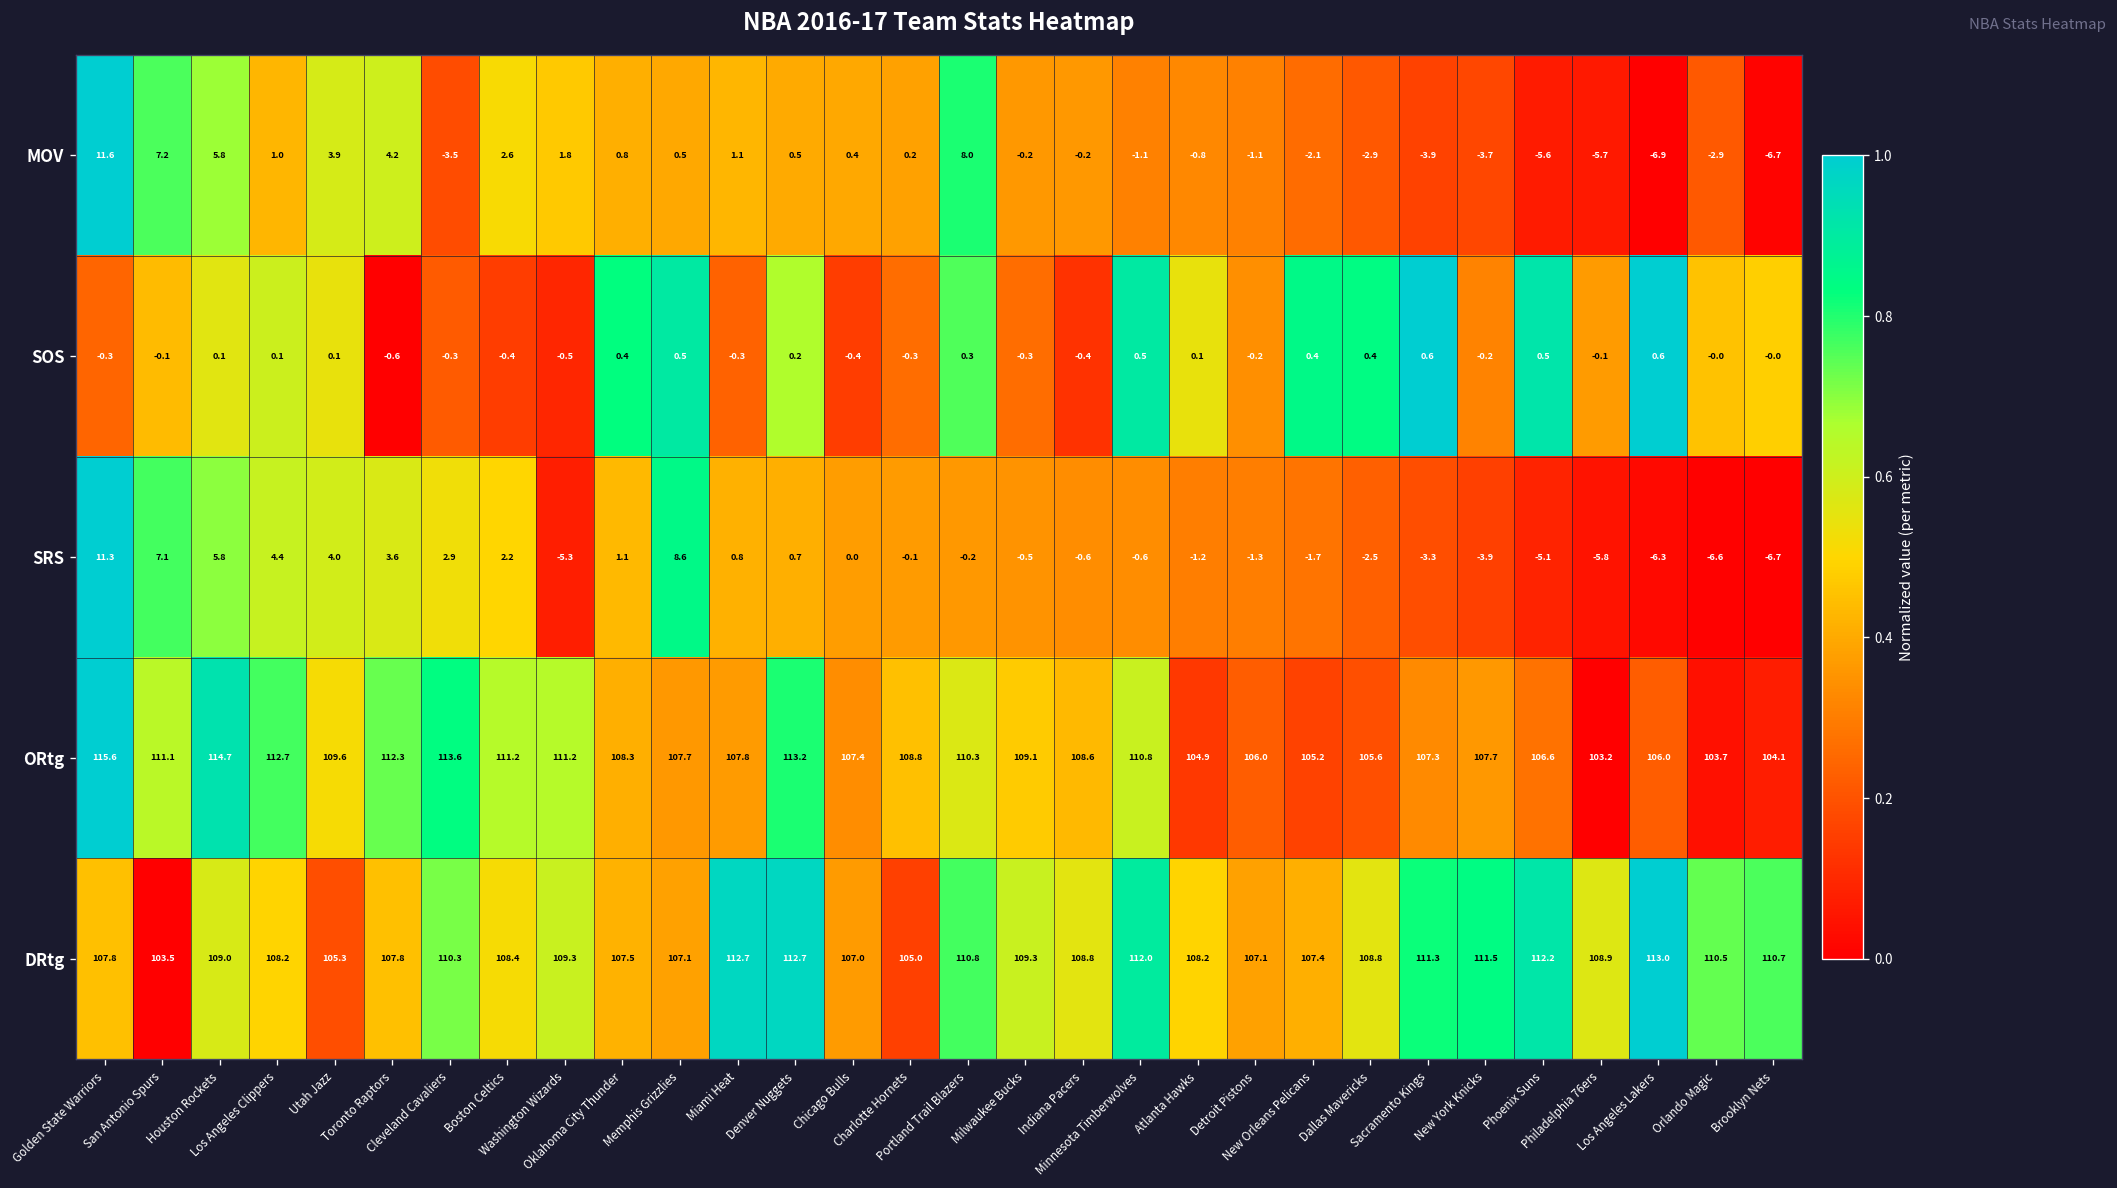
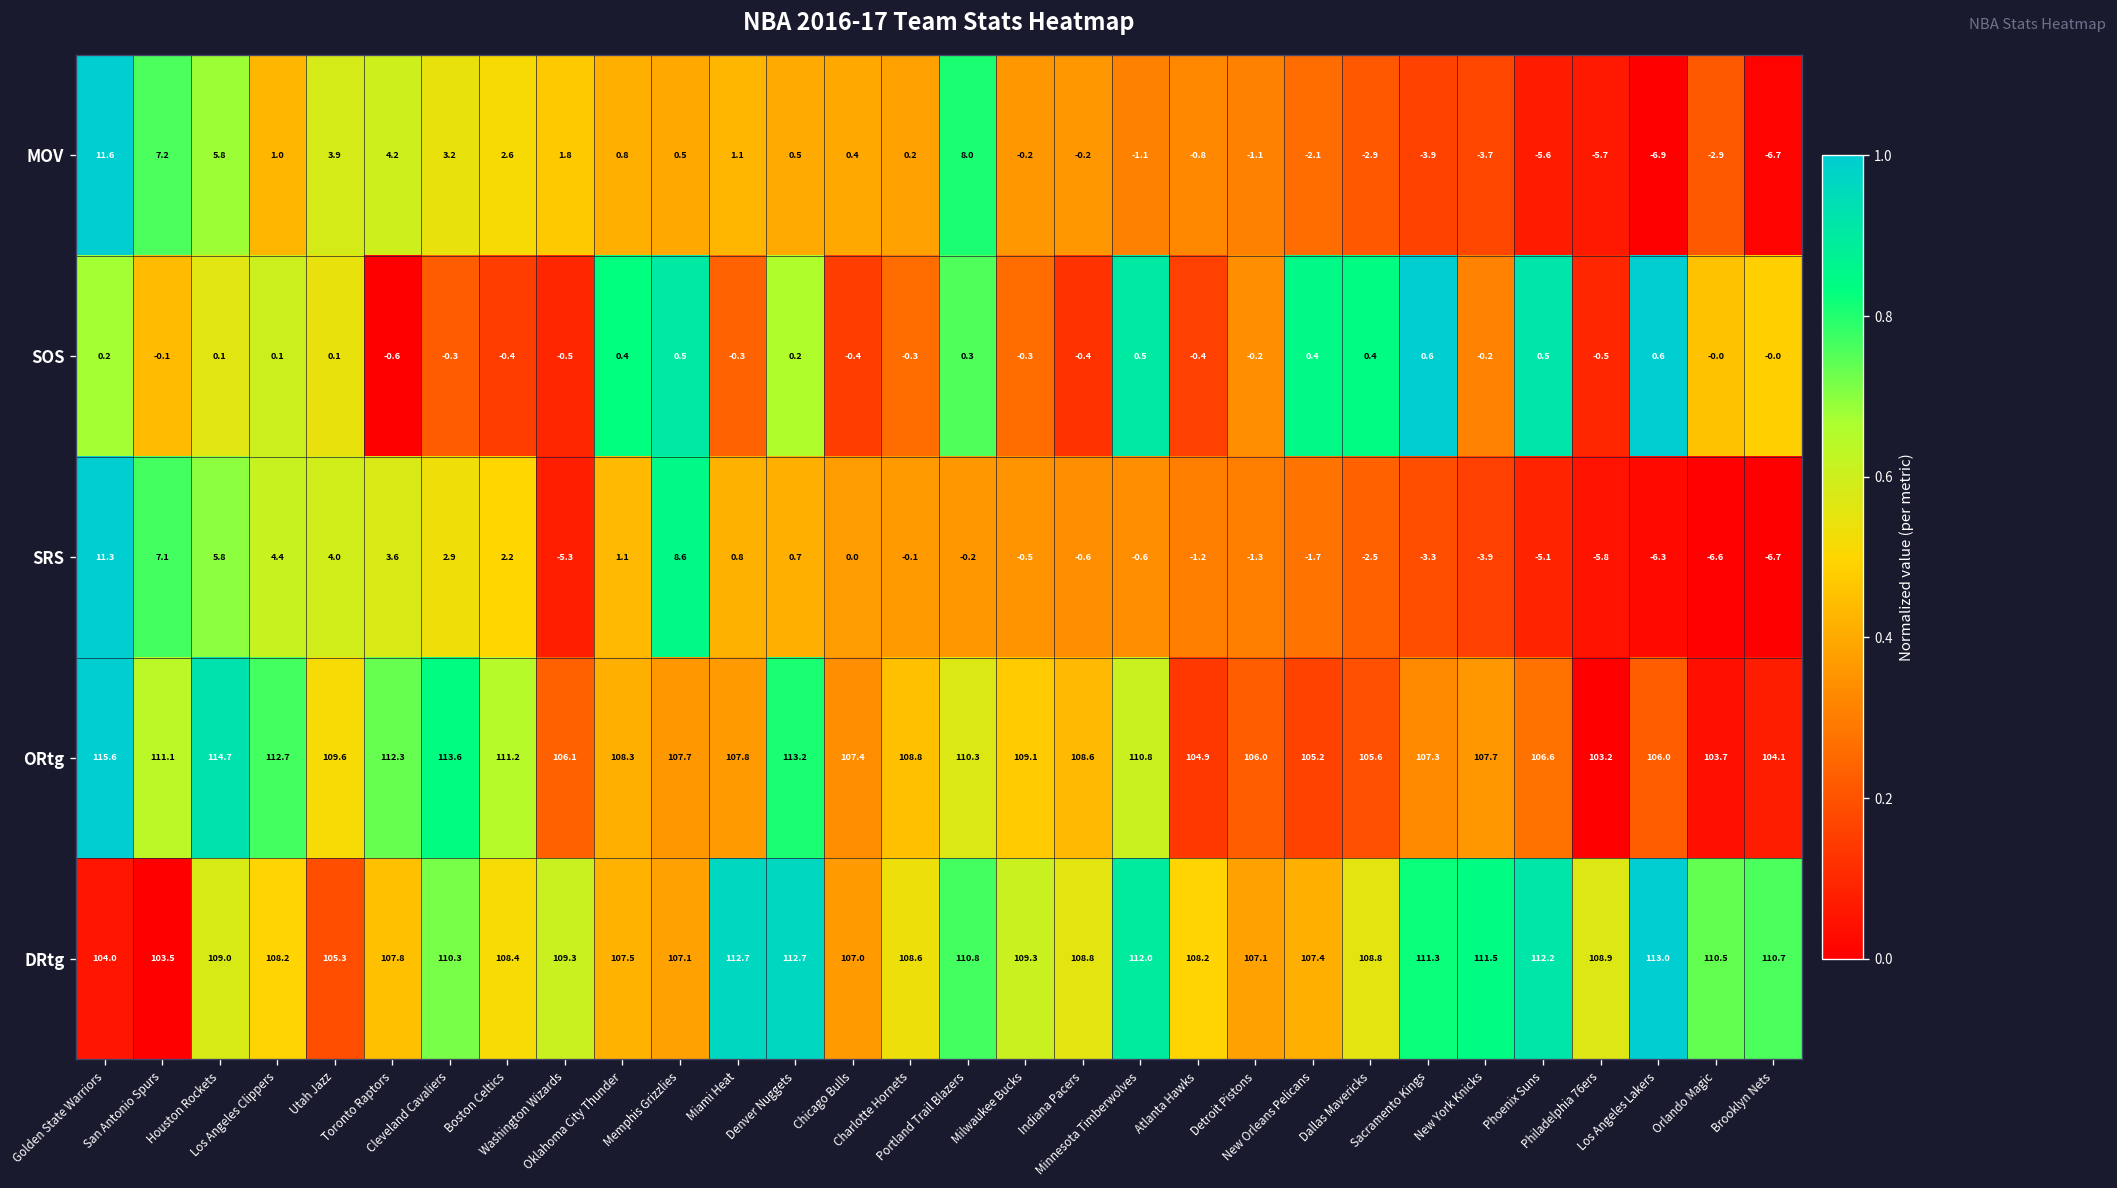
MOV, Cleveland Cavaliers: -3.5 -> 3.2
SOS, Golden State Warriors: -0.3 -> 0.2
SOS, Atlanta Hawks: 0.1 -> -0.4
SOS, Philadelphia 76ers: -0.1 -> -0.5
ORtg, Washington Wizards: 111.2 -> 106.1
DRtg, Golden State Warriors: 107.8 -> 104.0
DRtg, Charlotte Hornets: 105.0 -> 108.6
